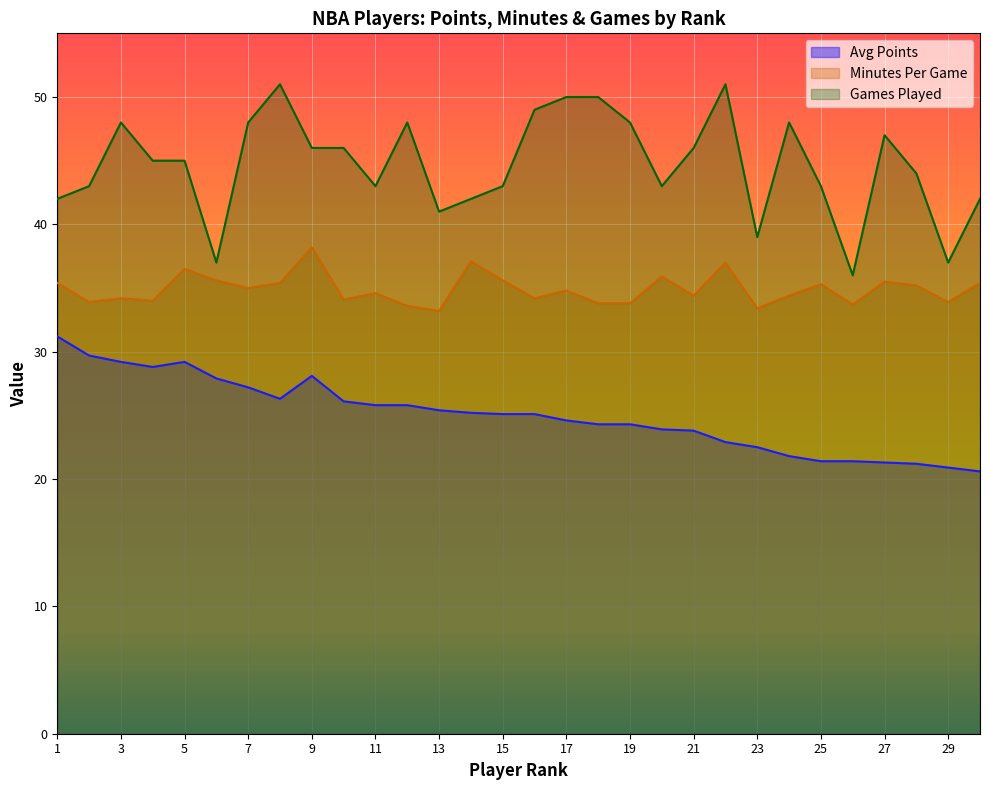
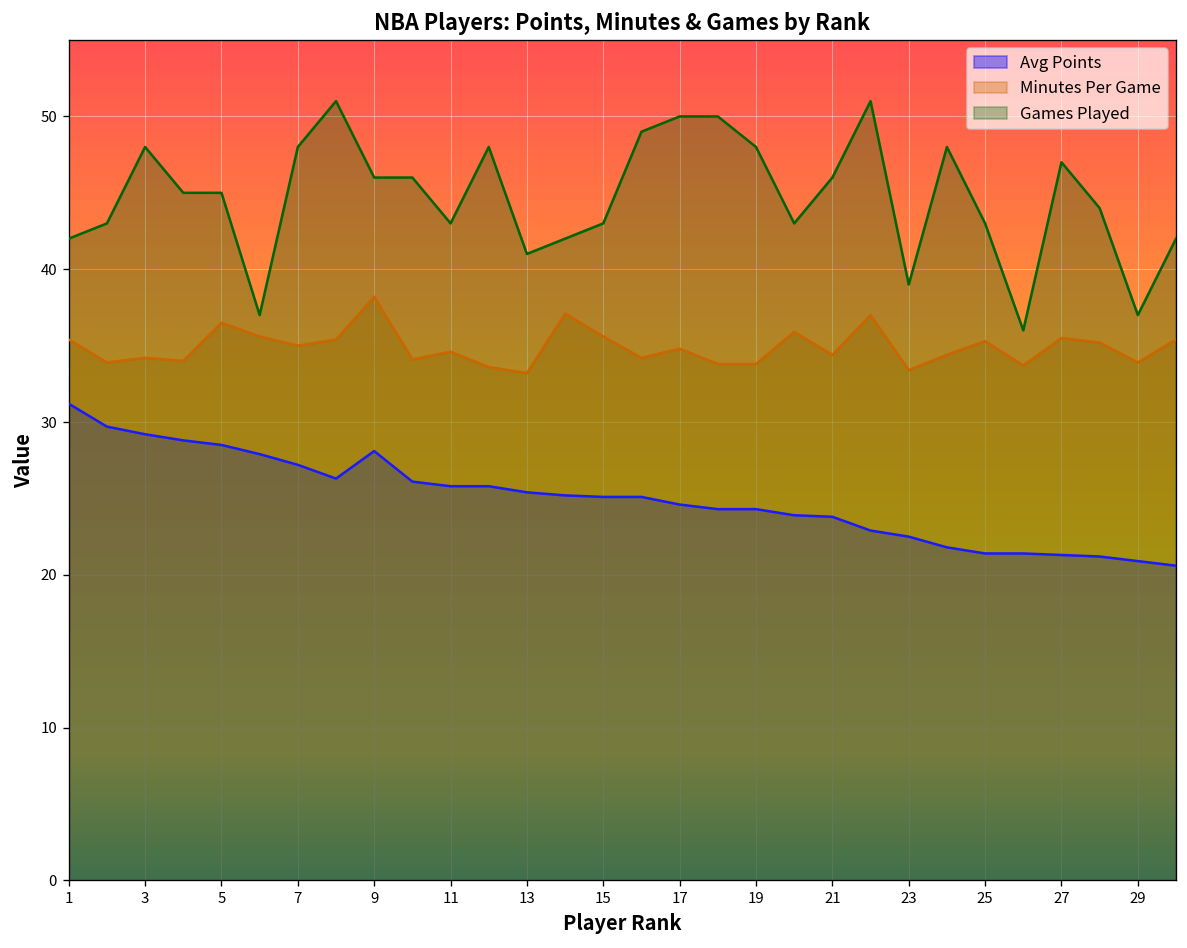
Avg Points, 5: 29.2 -> 28.5
